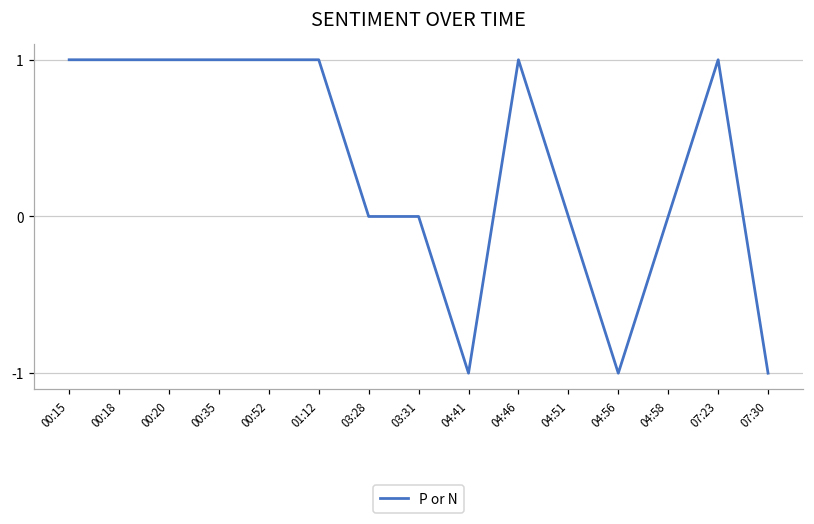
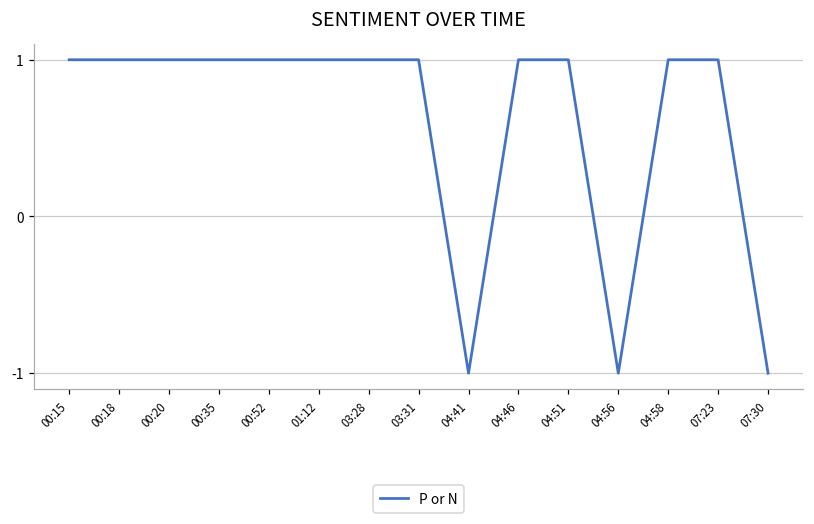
03:28: 0 -> 1
03:31: 0 -> 1
04:51: 0 -> 1
04:58: 0 -> 1
